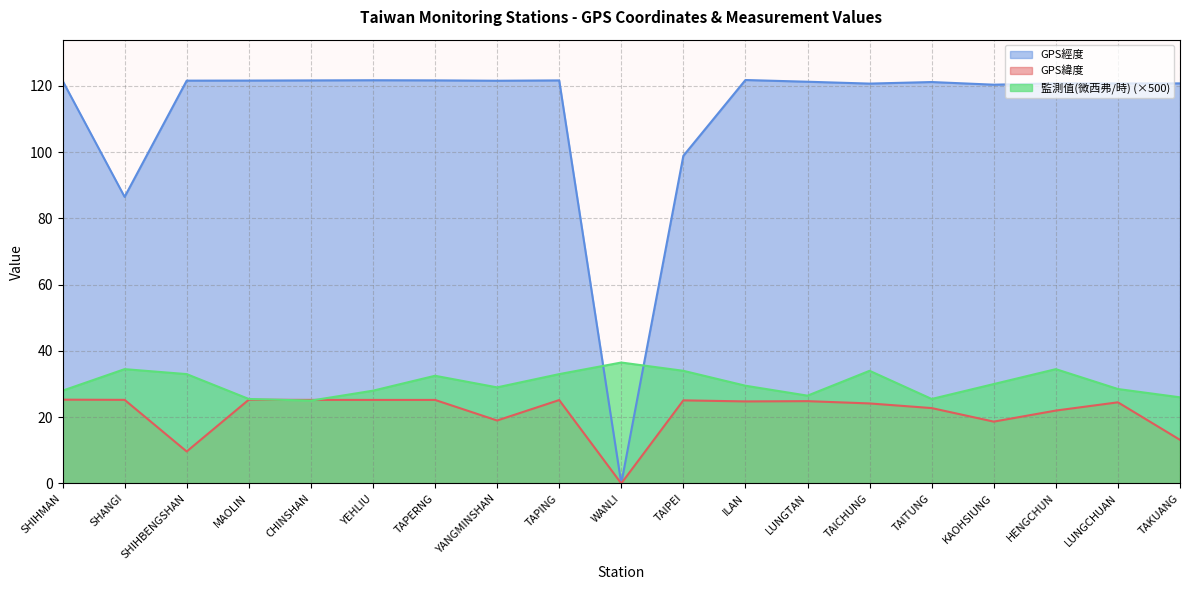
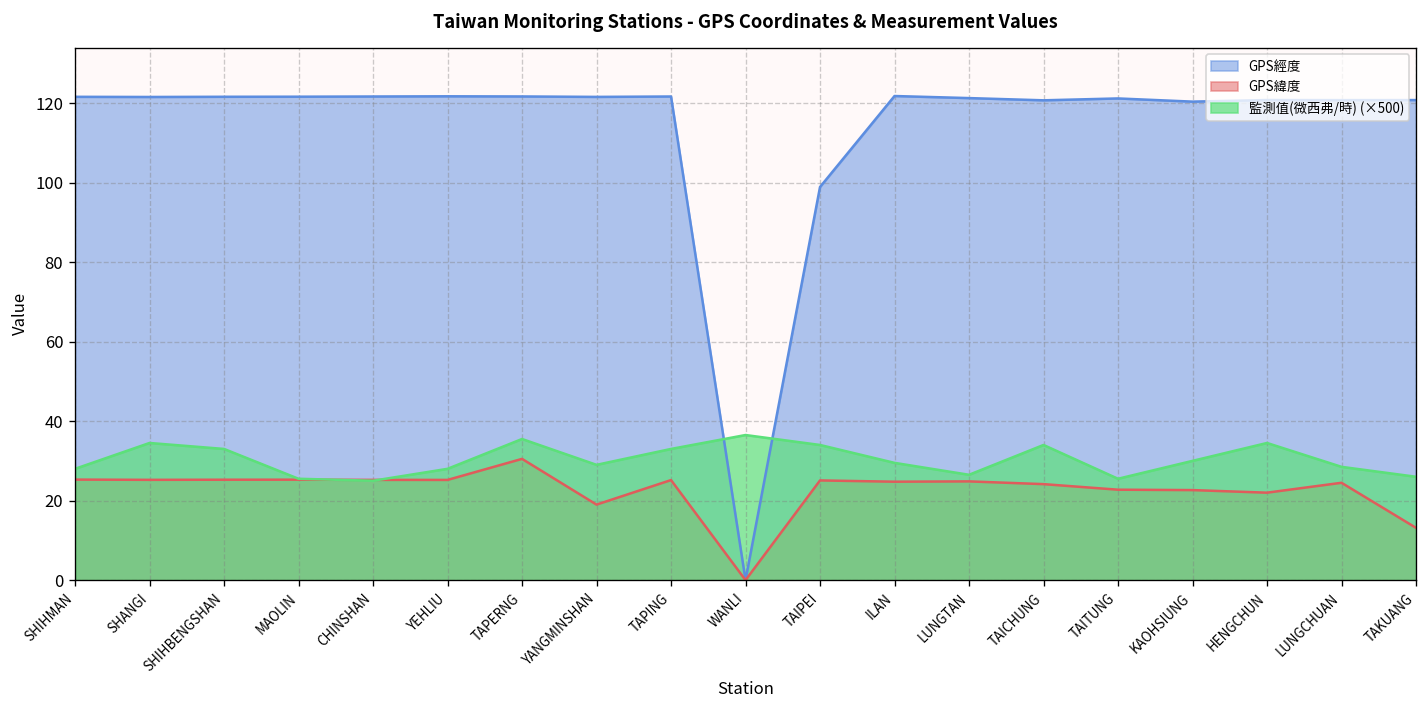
GPS經度, SHANGI: 86 -> 122
GPS緯度, SHIHBENGSHAN: 10 -> 25
GPS緯度, TAPERNG: 25 -> 31
監測值(微西弗/時) (×500), TAPERNG: 33 -> 36
GPS緯度, KAOHSIUNG: 19 -> 23
